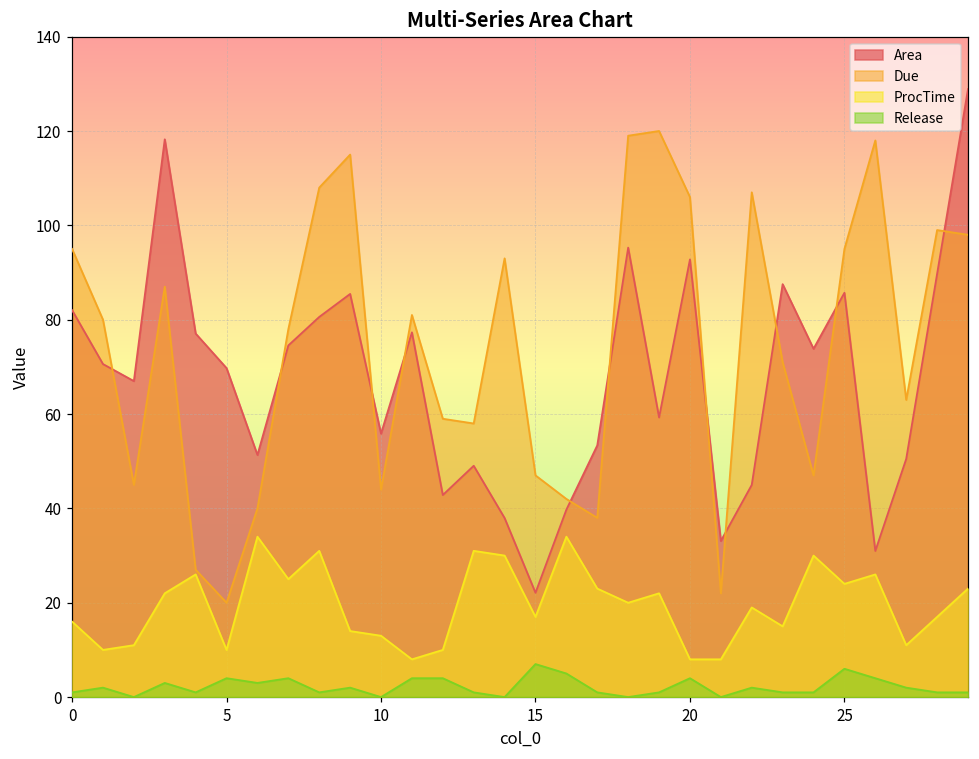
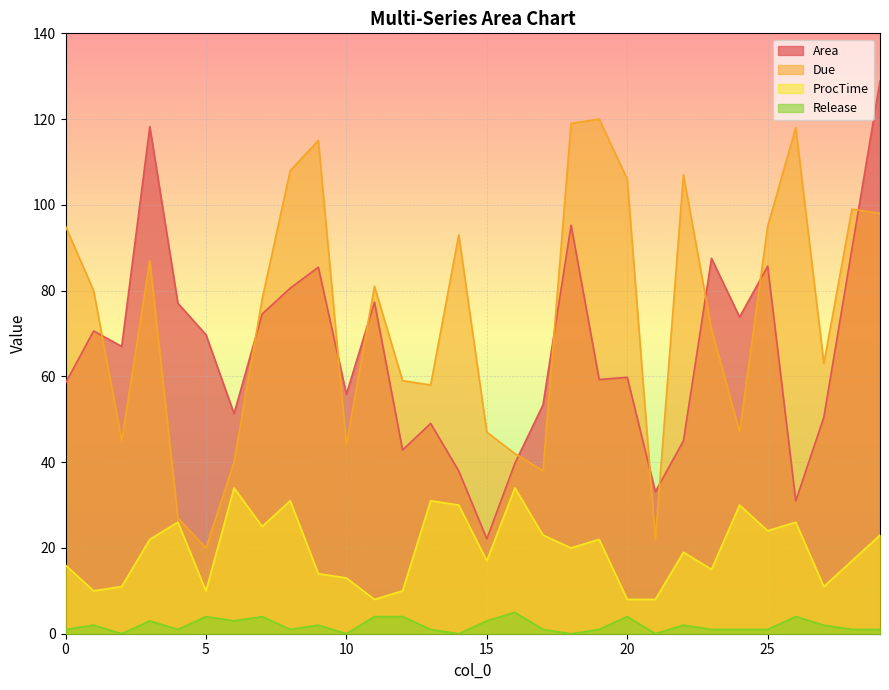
Area, 0: 82 -> 58
Release, 15: 7 -> 3
Area, 20: 93 -> 60
Release, 25: 6 -> 1
